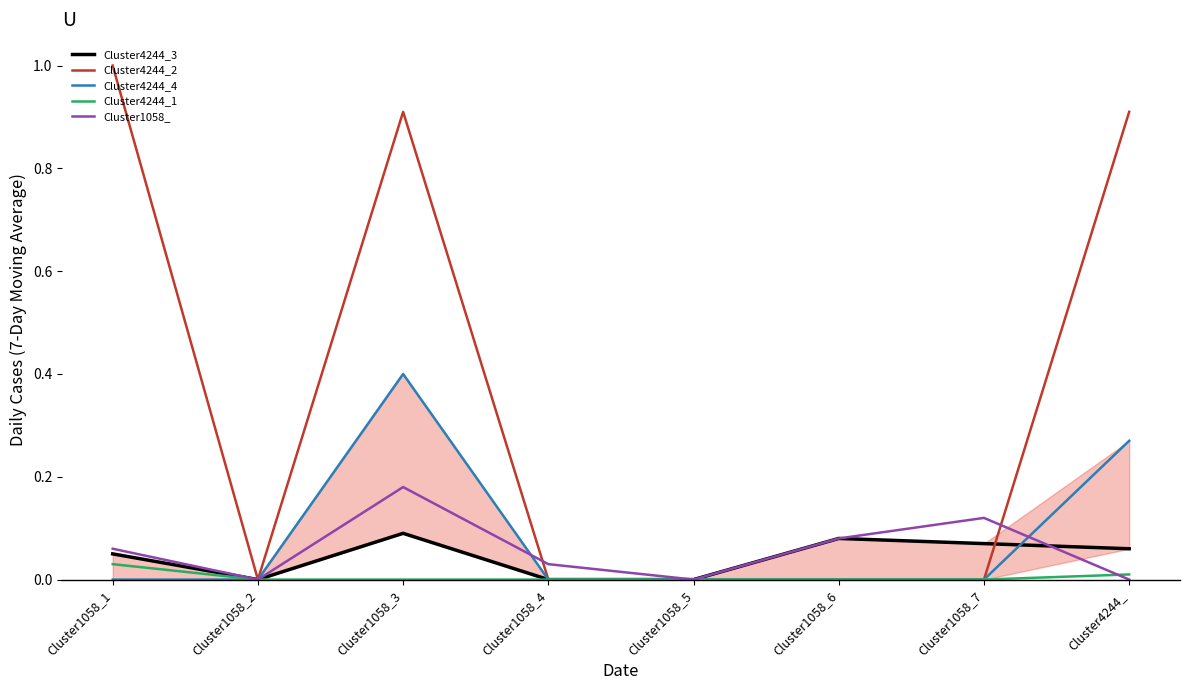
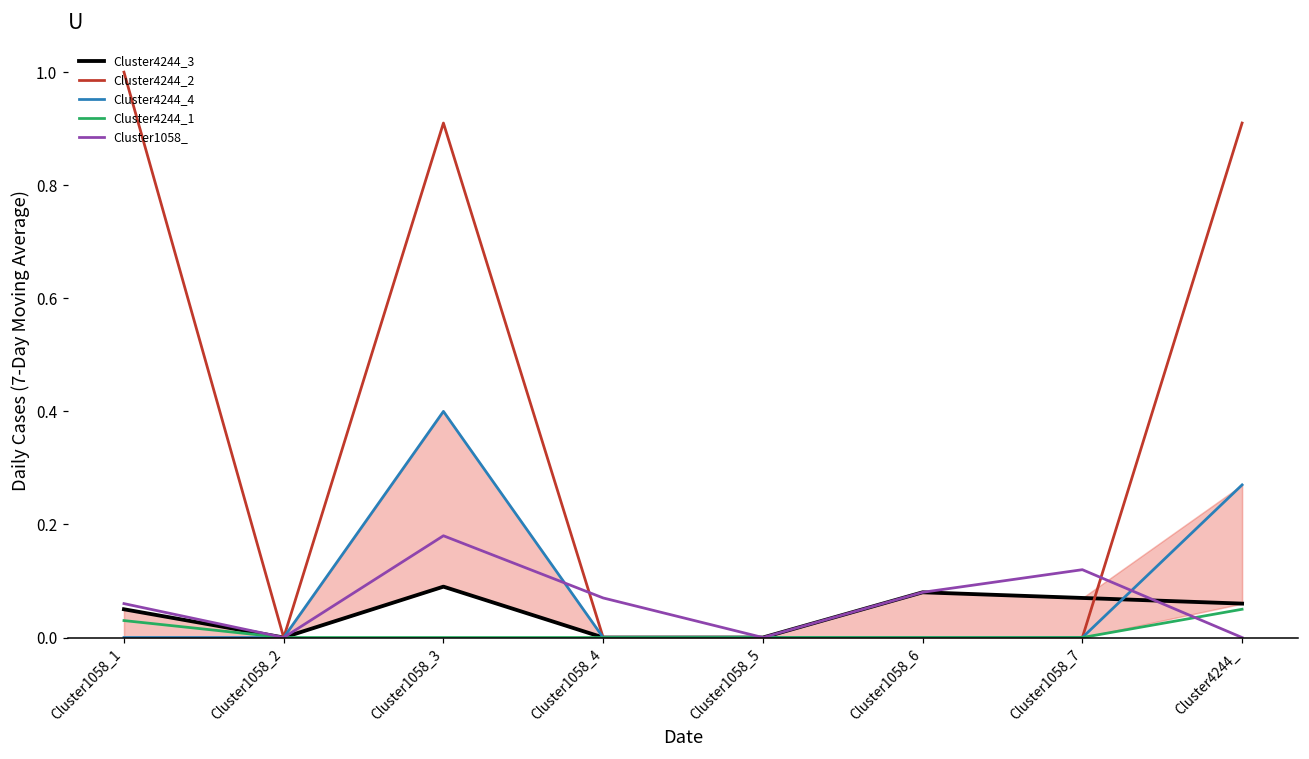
Cluster1058_, Cluster1058_4: 0.03 -> 0.07
Cluster4244_1, Cluster4244_: 0.01 -> 0.05
